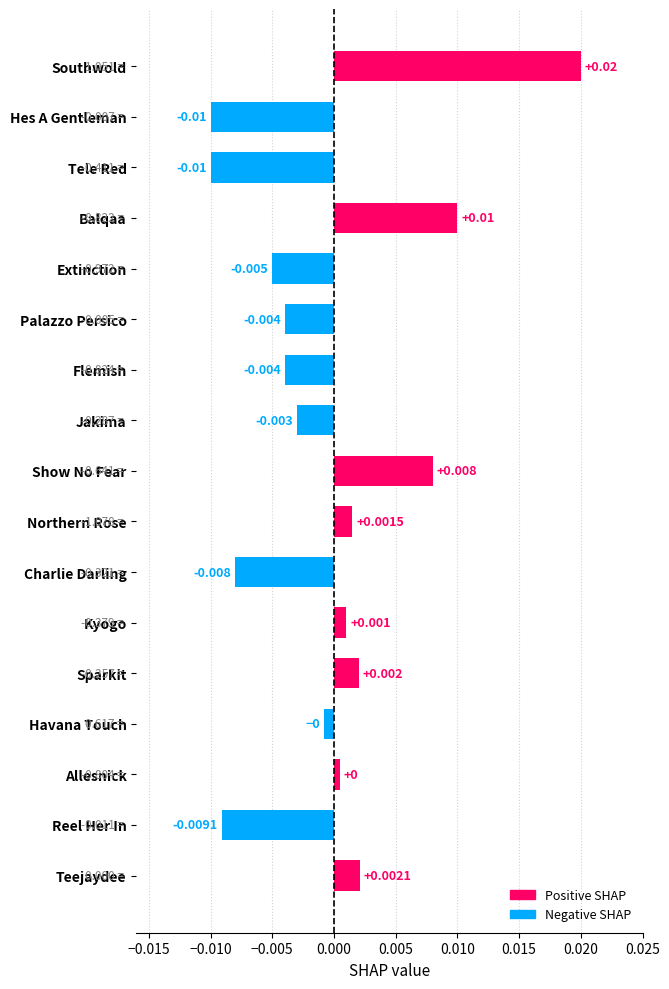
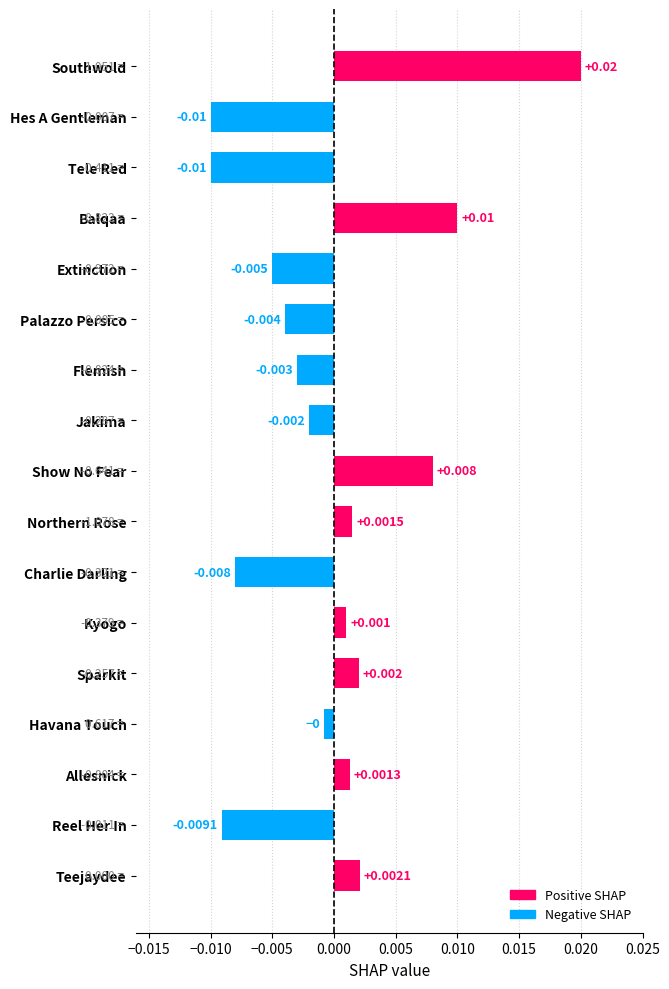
Flemish: -0.004 -> -0.003
Jakima: -0.003 -> -0.002
Allesnick: +0 -> +0.0013
